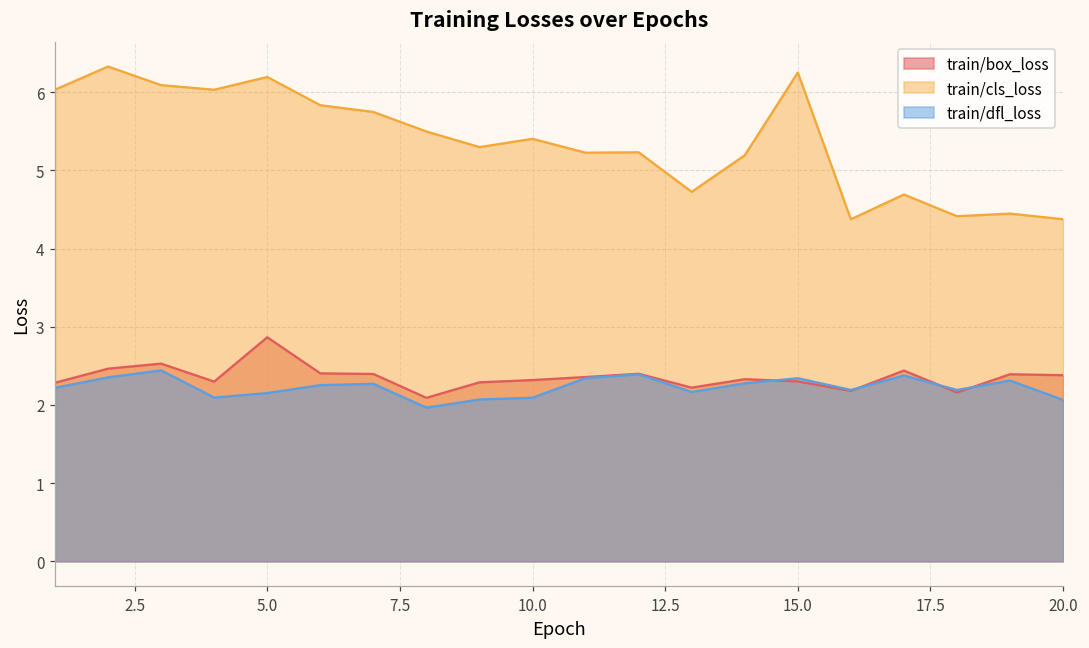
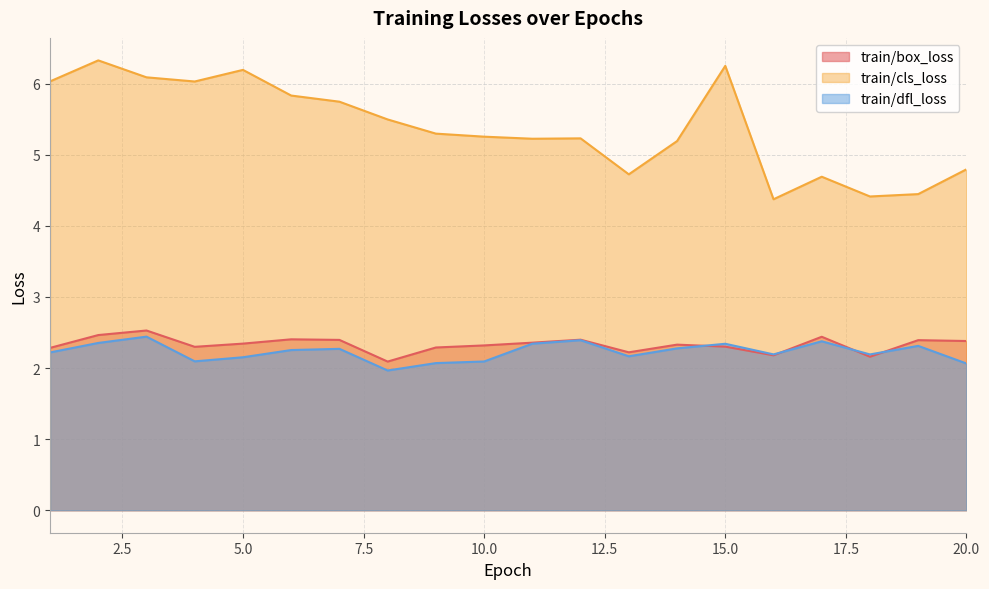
train/box_loss, 5.0: 2.9 -> 2.3
train/cls_loss, 10.0: 5.4 -> 5.3
train/cls_loss, 20.0: 4.4 -> 4.8
